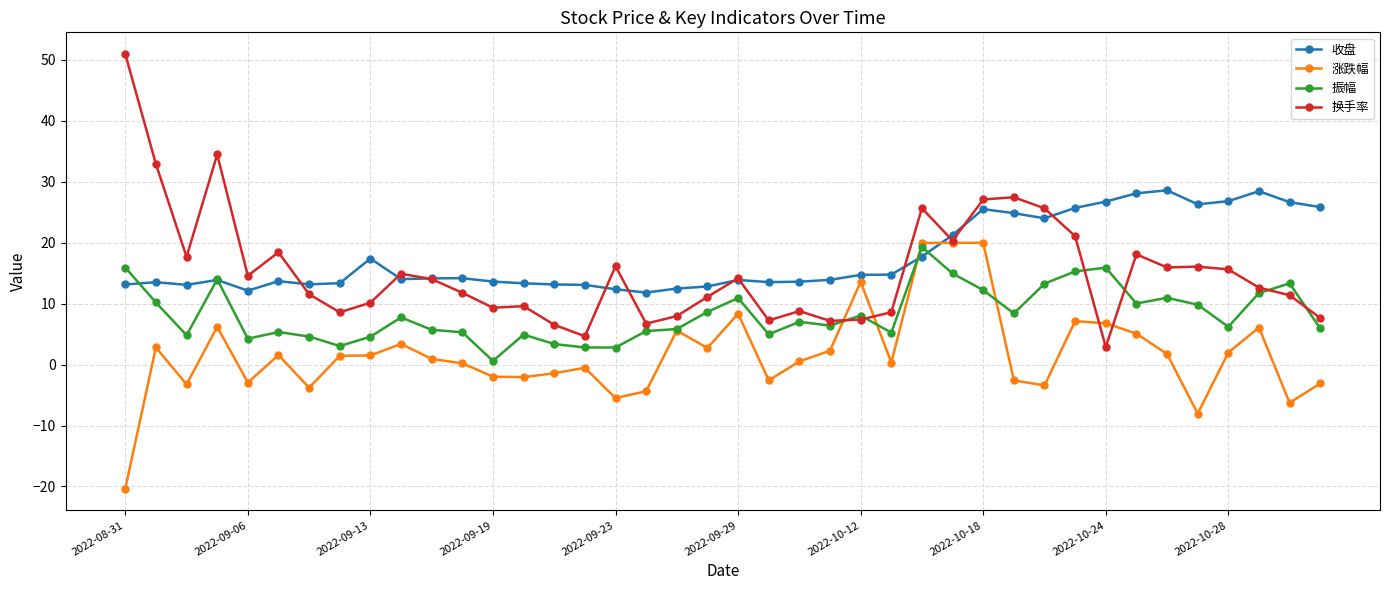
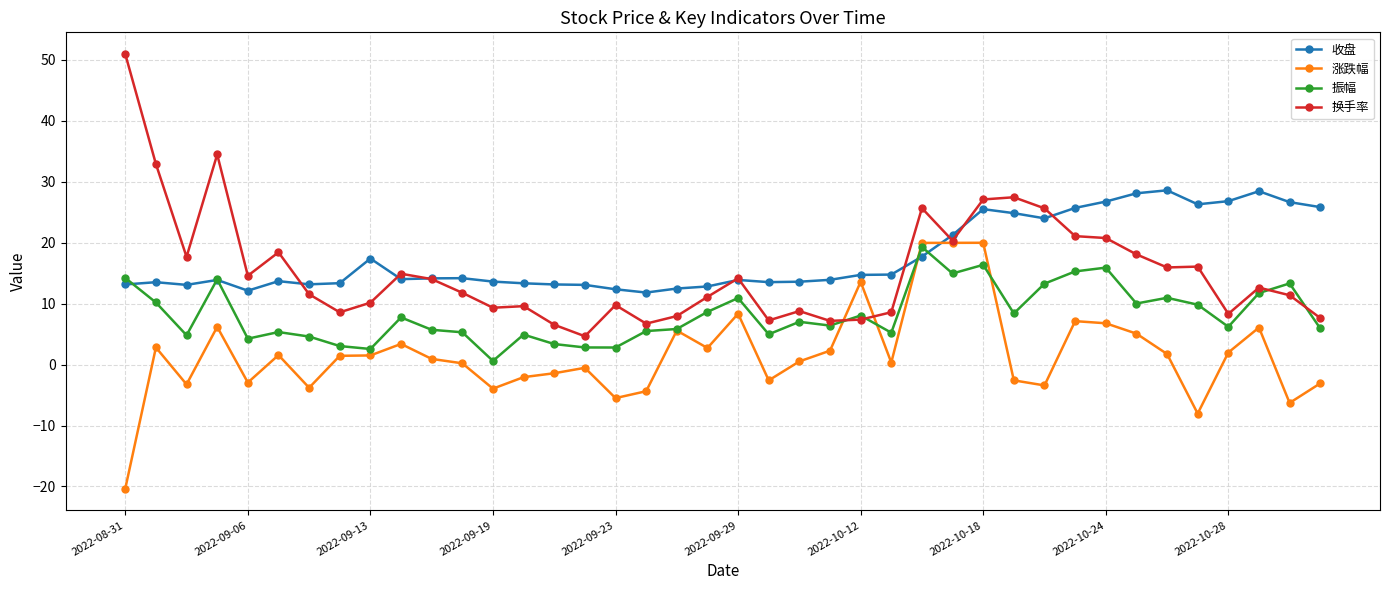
振幅, 2022-08-31: 16 -> 14
振幅, 2022-09-13: 5 -> 3
涨跌幅, 2022-09-19: -2 -> -4
换手率, 2022-09-23: 16 -> 10
振幅, 2022-10-18: 12 -> 16
换手率, 2022-10-24: 3 -> 21
换手率, 2022-10-28: 16 -> 8
